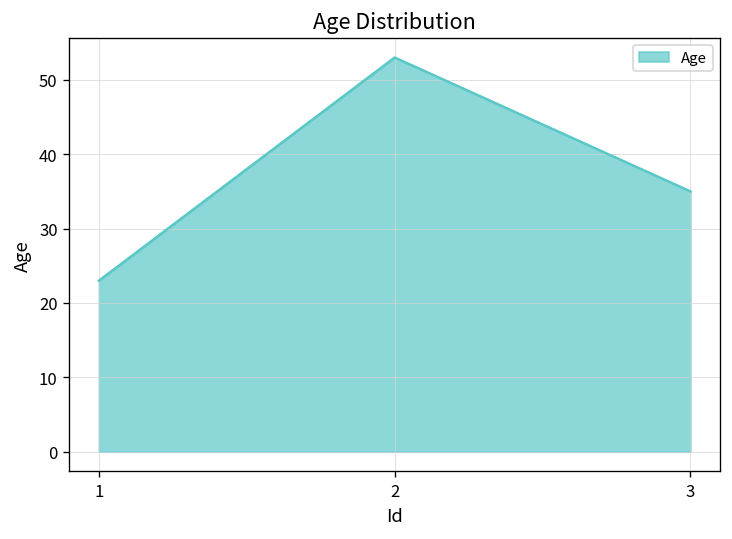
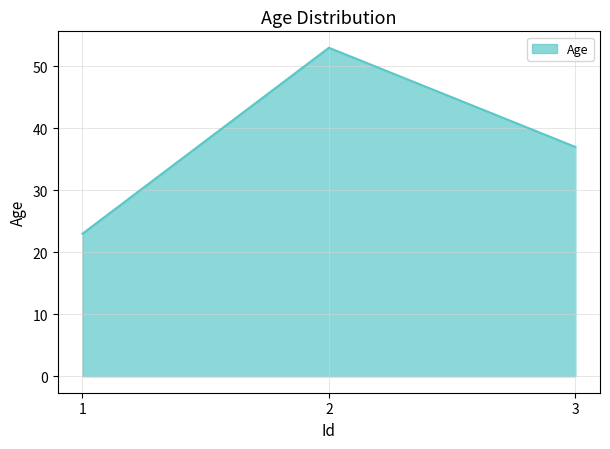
3: 35 -> 37
